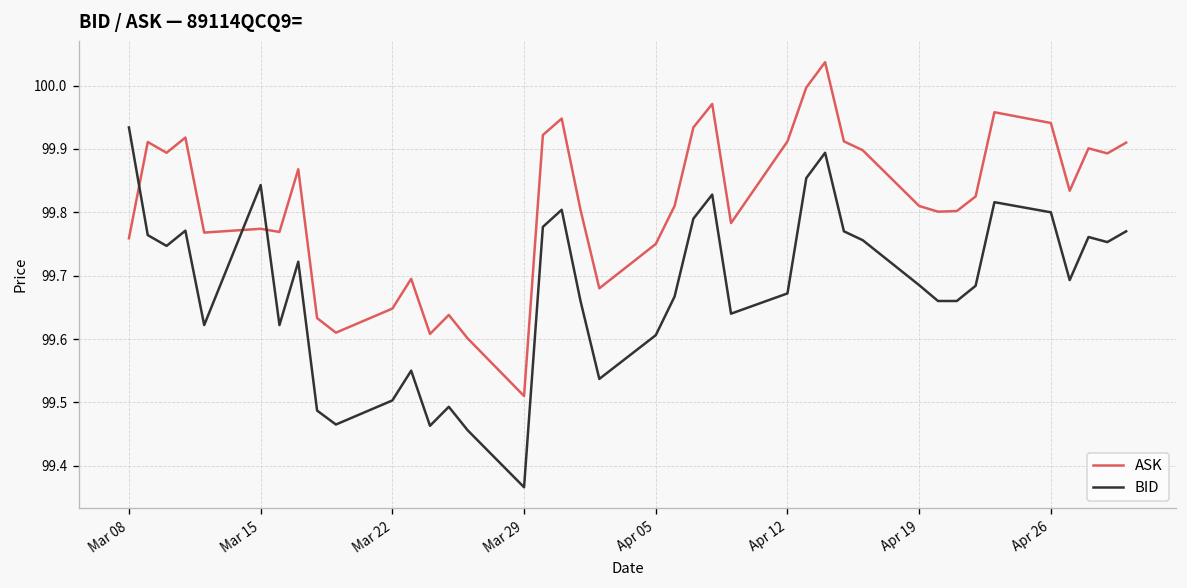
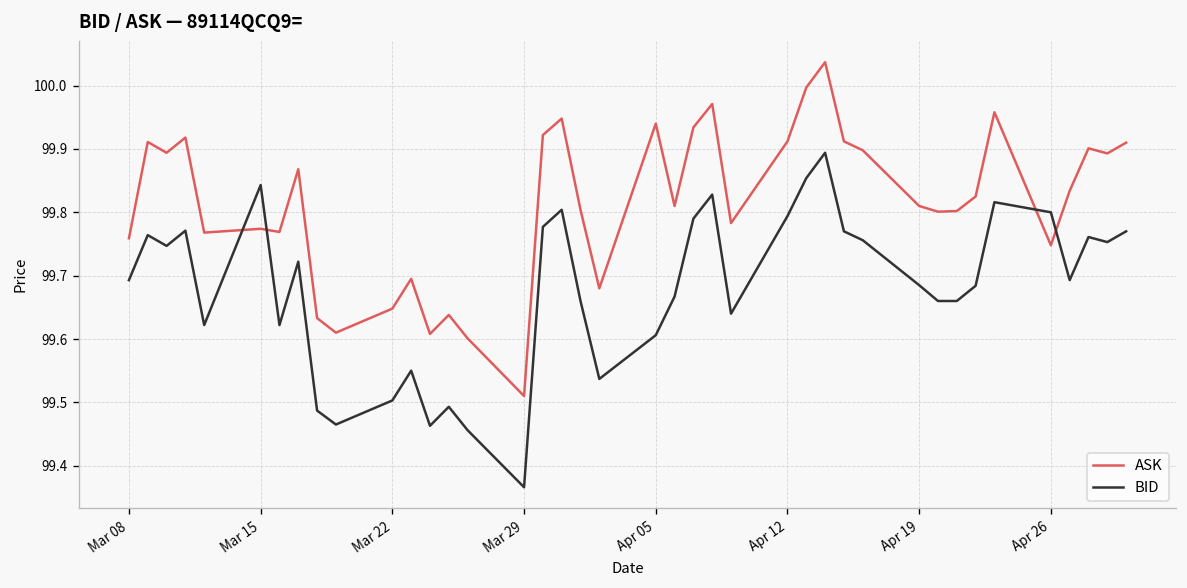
BID, Mar 08: 99.93 -> 99.69
ASK, Apr 05: 99.75 -> 99.94
BID, Apr 12: 99.67 -> 99.79
ASK, Apr 26: 99.94 -> 99.75
